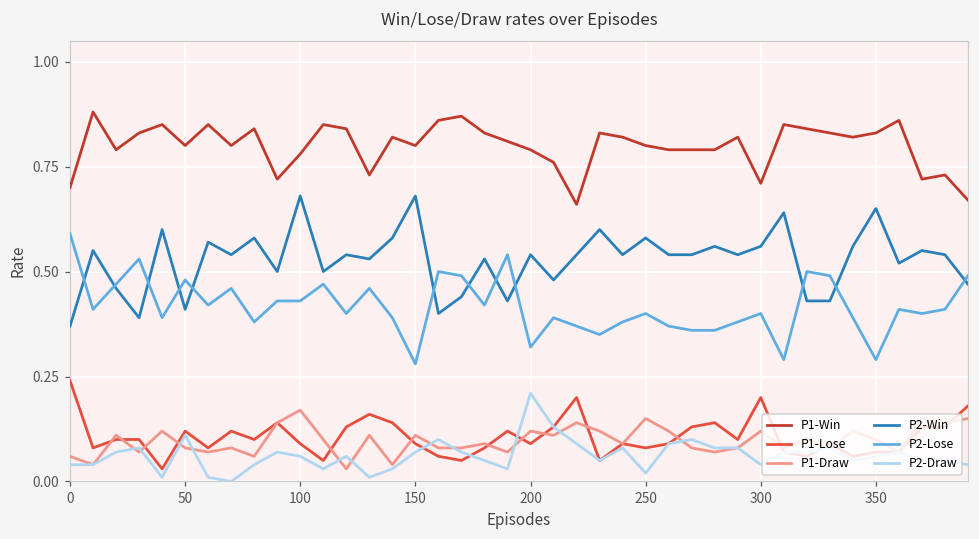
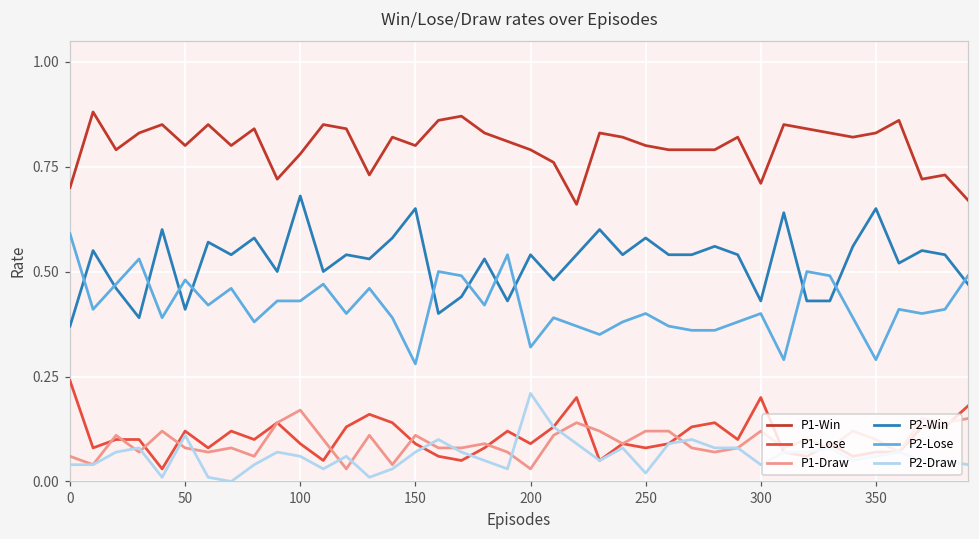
P2-Win, 150: 0.68 -> 0.65
P1-Draw, 200: 0.12 -> 0.03
P1-Draw, 250: 0.15 -> 0.12
P2-Win, 300: 0.56 -> 0.43
